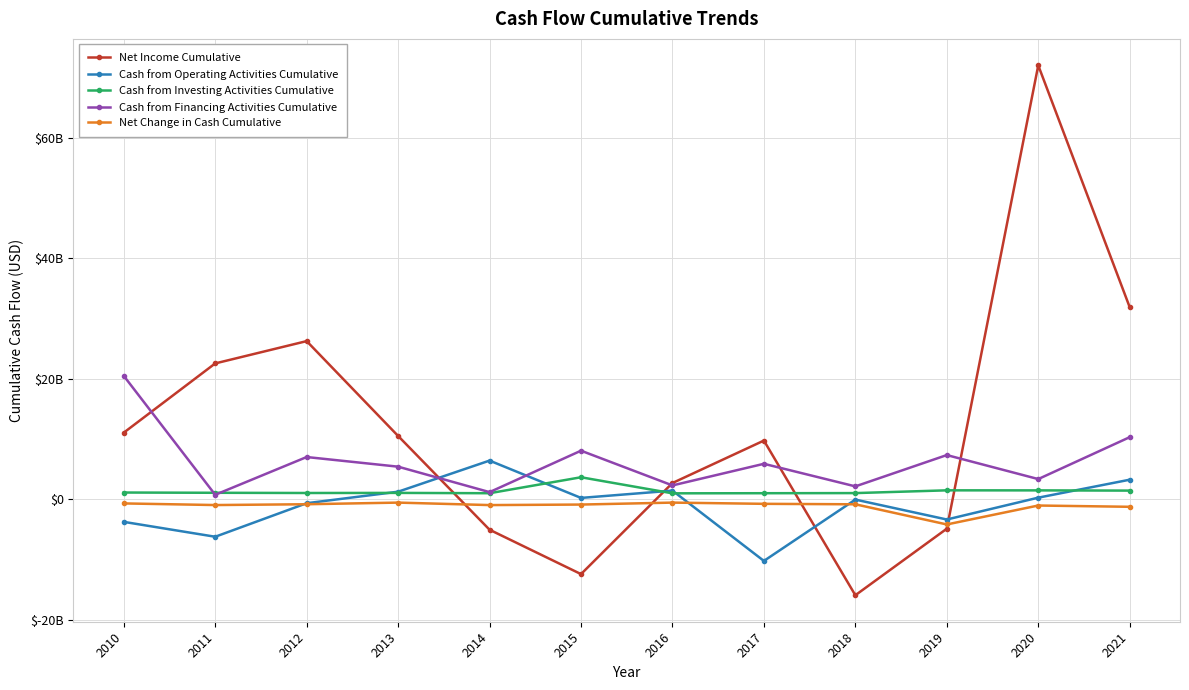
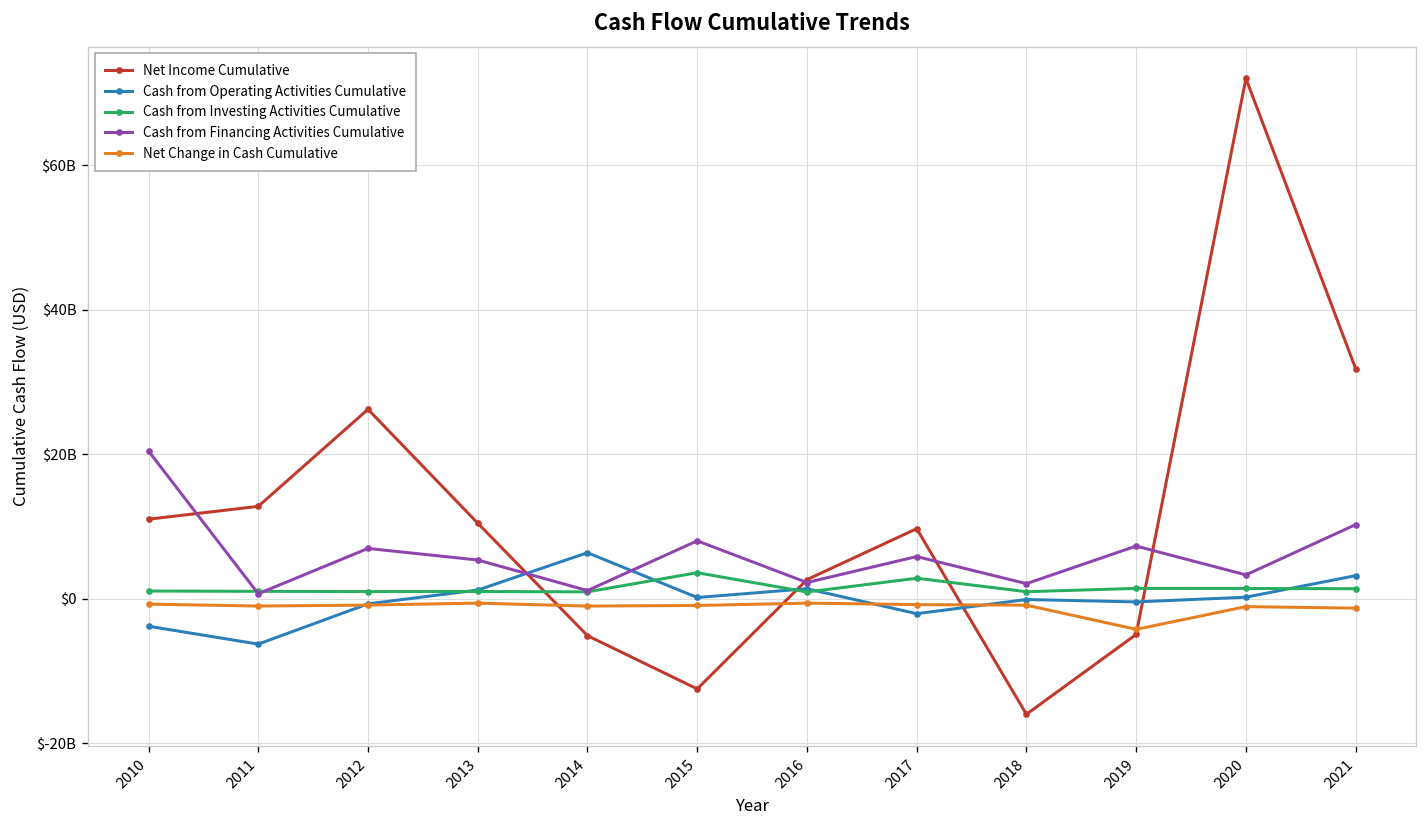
Net Income Cumulative, 2011: $23000000000 -> $13000000000
Cash from Operating Activities Cumulative, 2017: $-10000000000 -> $-2000000000
Cash from Investing Activities Cumulative, 2017: $1000000000 -> $3000000000
Cash from Operating Activities Cumulative, 2019: $-3000000000 -> $0
